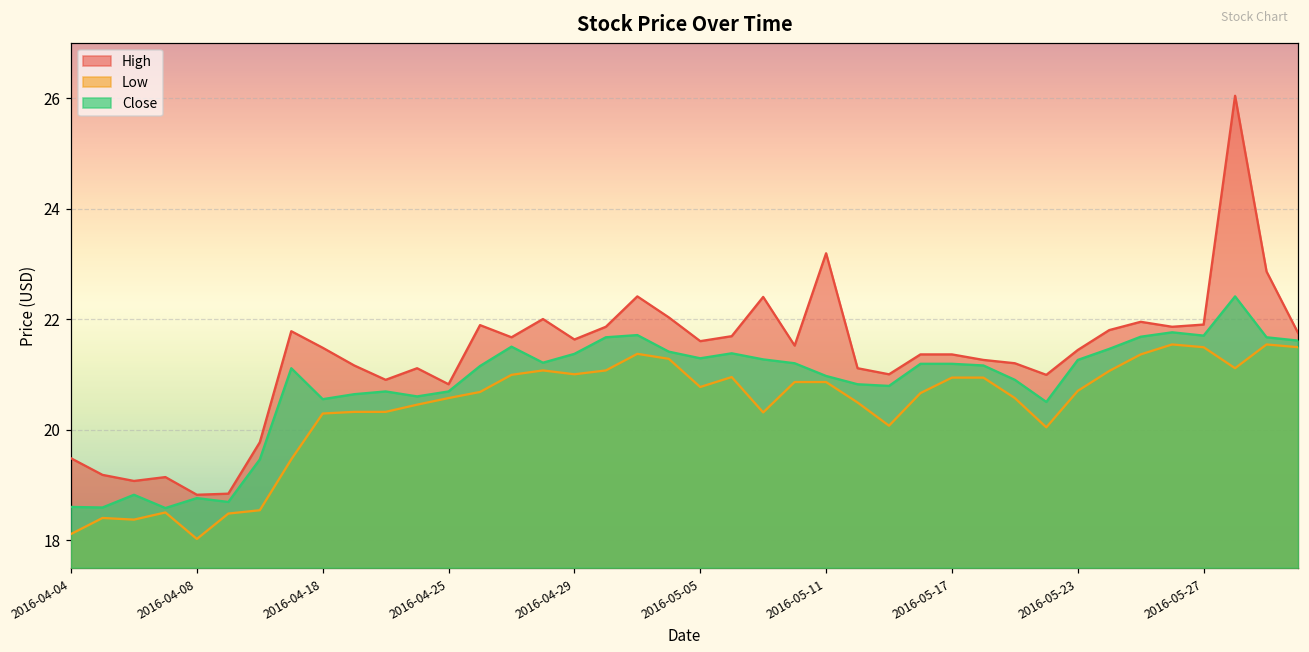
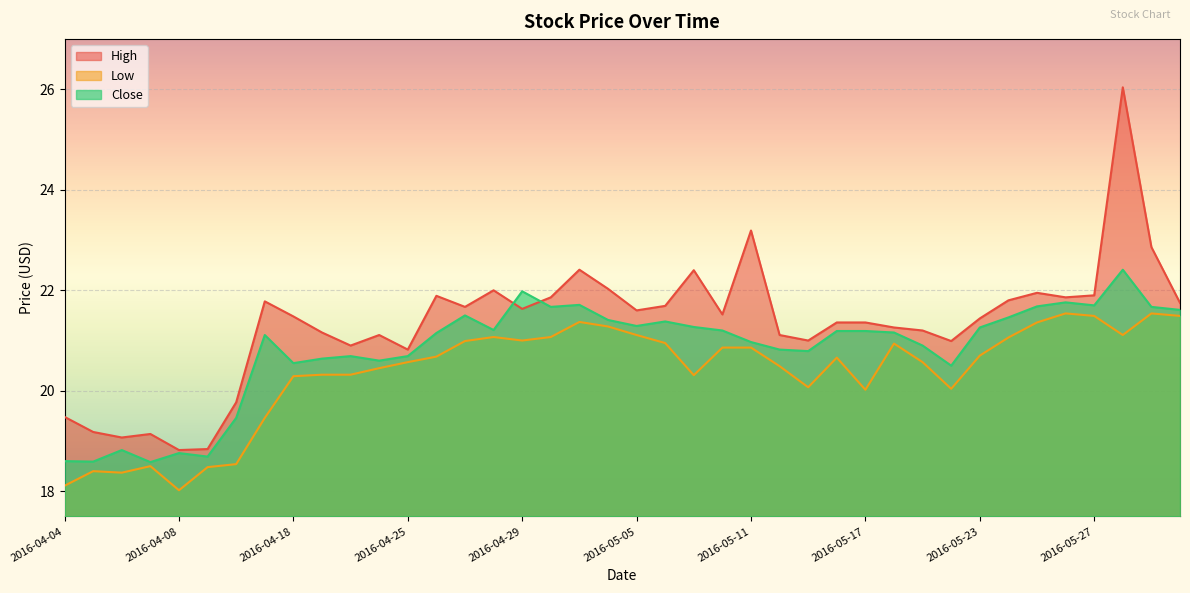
Close, 2016-04-29: 21.4 -> 22.0
Low, 2016-05-05: 20.8 -> 21.1
Low, 2016-05-17: 20.9 -> 20.0
